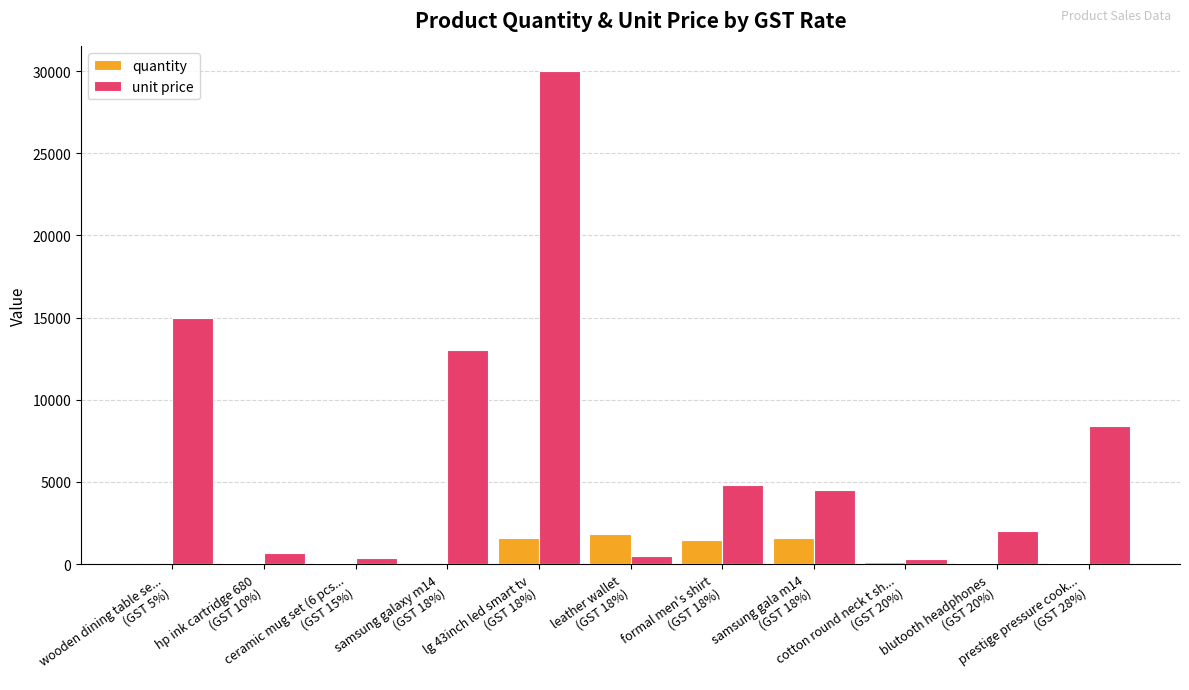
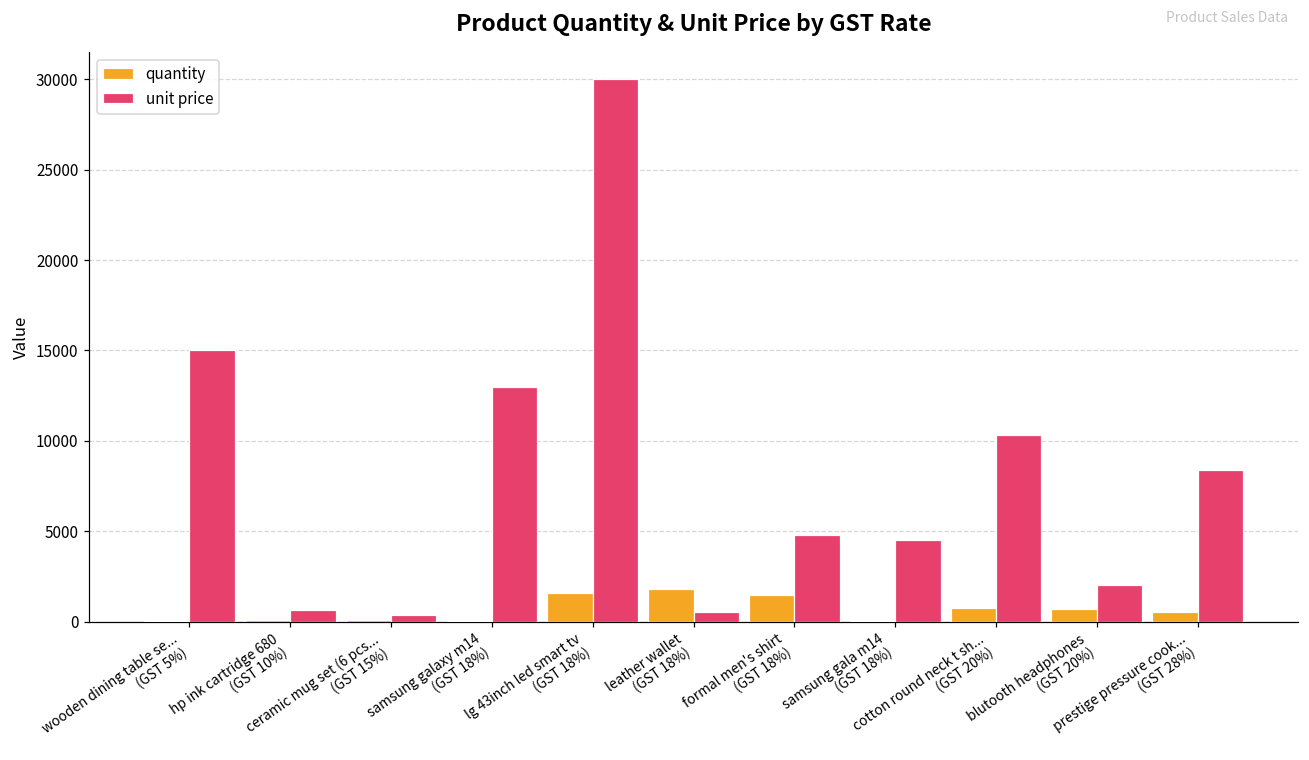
quantity, samsung gala m14 (GST 18%): 1600 -> 0
quantity, cotton round neck t sh... (GST 20%): 100 -> 700
unit price, cotton round neck t sh... (GST 20%): 300 -> 10300
quantity, blutooth headphones (GST 20%): 0 -> 700
quantity, prestige pressure cook... (GST 28%): 0 -> 600
